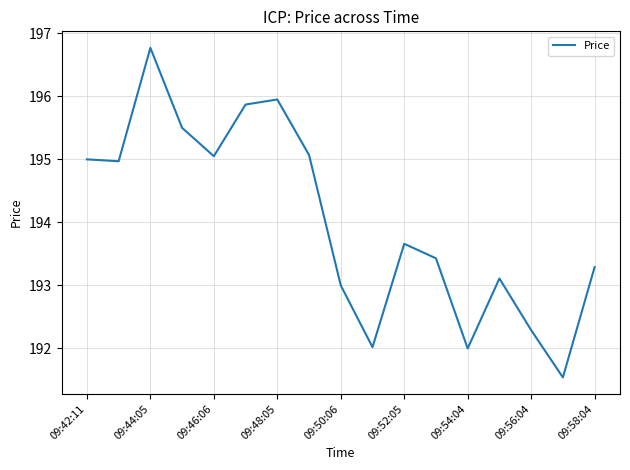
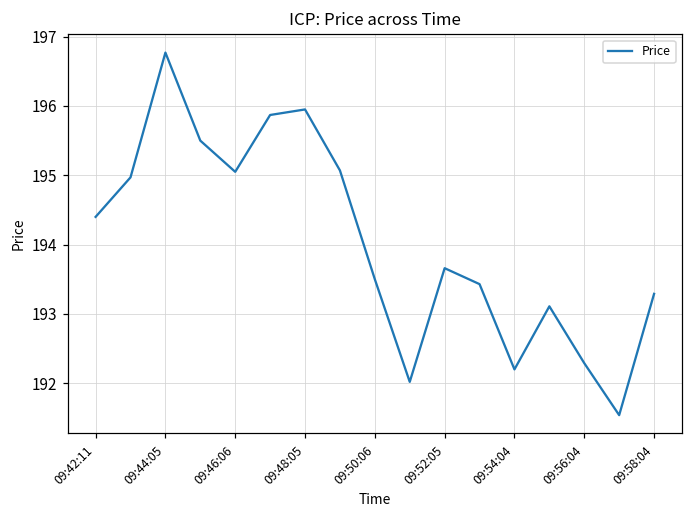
09:42:11: 195.0 -> 194.4
09:50:06: 193.0 -> 193.5
09:54:04: 192.0 -> 192.2
